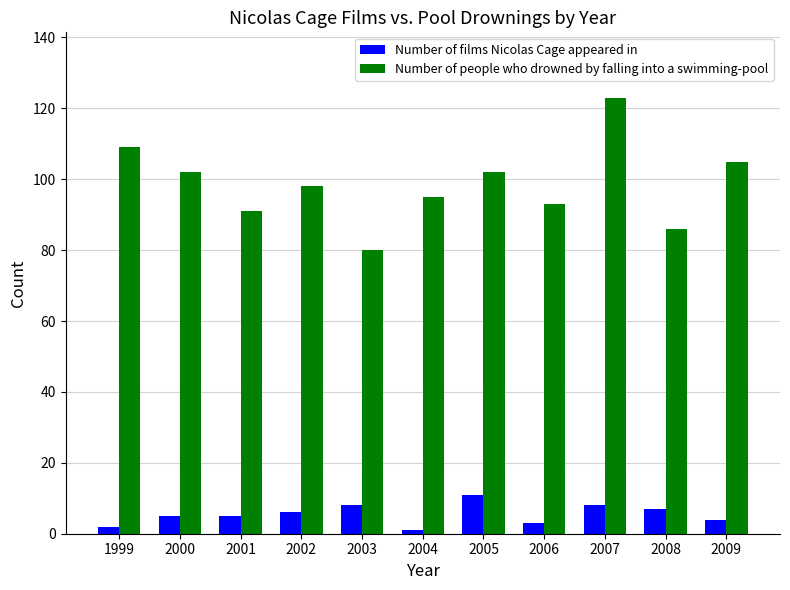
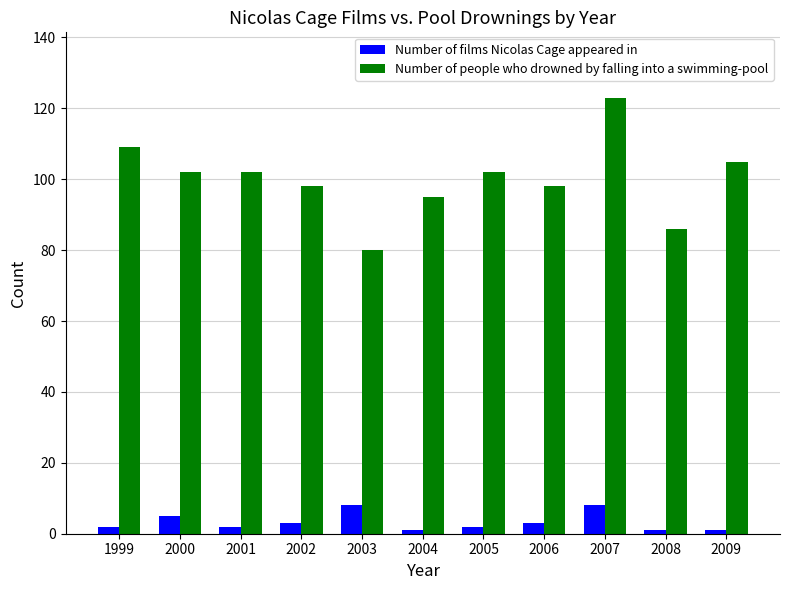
Number of films Nicolas Cage appeared in, 2001: 5 -> 2
Number of people who drowned by falling into a swimming-pool, 2001: 91 -> 102
Number of films Nicolas Cage appeared in, 2002: 6 -> 3
Number of films Nicolas Cage appeared in, 2005: 11 -> 2
Number of people who drowned by falling into a swimming-pool, 2006: 93 -> 98
Number of films Nicolas Cage appeared in, 2008: 7 -> 1
Number of films Nicolas Cage appeared in, 2009: 4 -> 1
